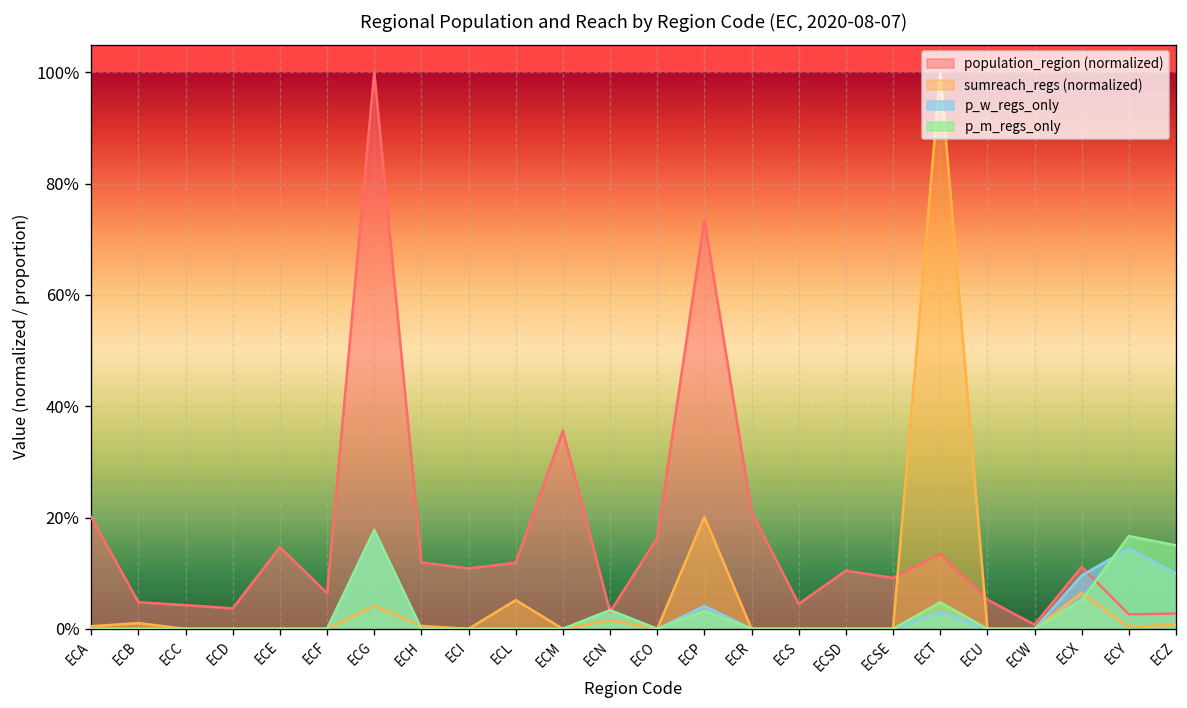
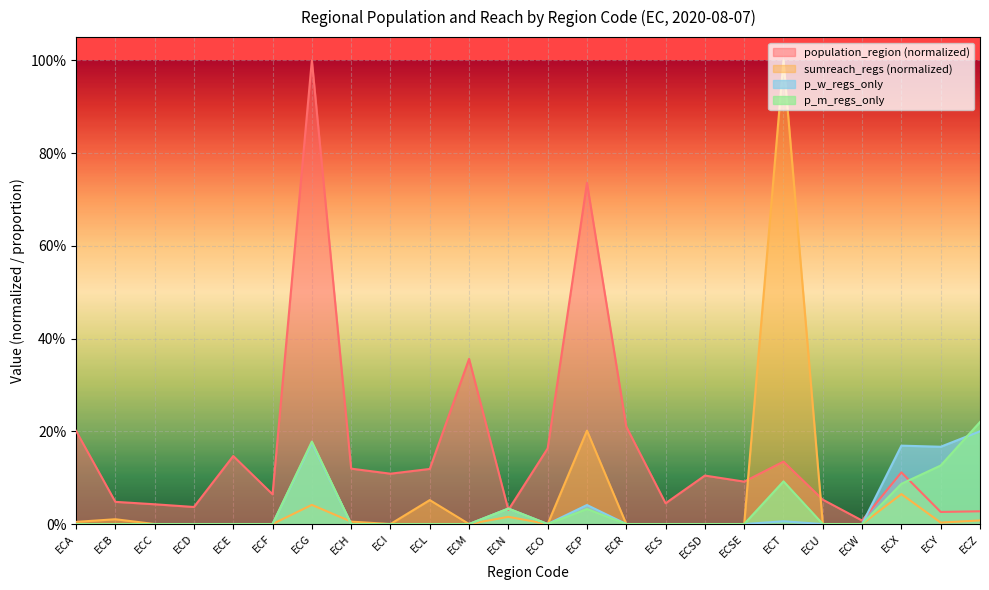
p_w_regs_only, ECT: 3% -> 1%
p_m_regs_only, ECT: 5% -> 9%
p_w_regs_only, ECX: 10% -> 17%
p_m_regs_only, ECX: 5% -> 9%
p_w_regs_only, ECY: 14% -> 17%
p_m_regs_only, ECY: 17% -> 13%
p_w_regs_only, ECZ: 10% -> 20%
p_m_regs_only, ECZ: 15% -> 22%
